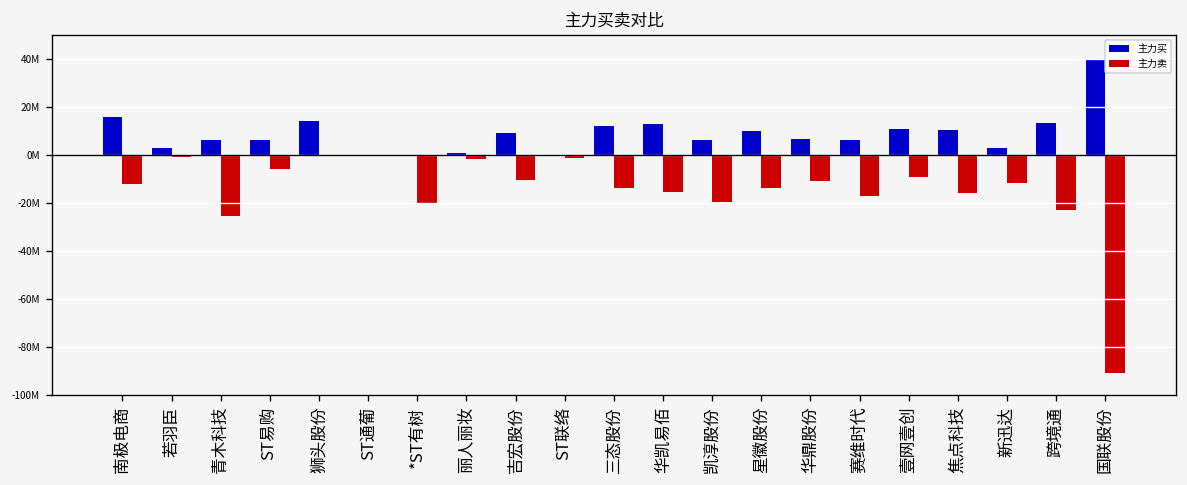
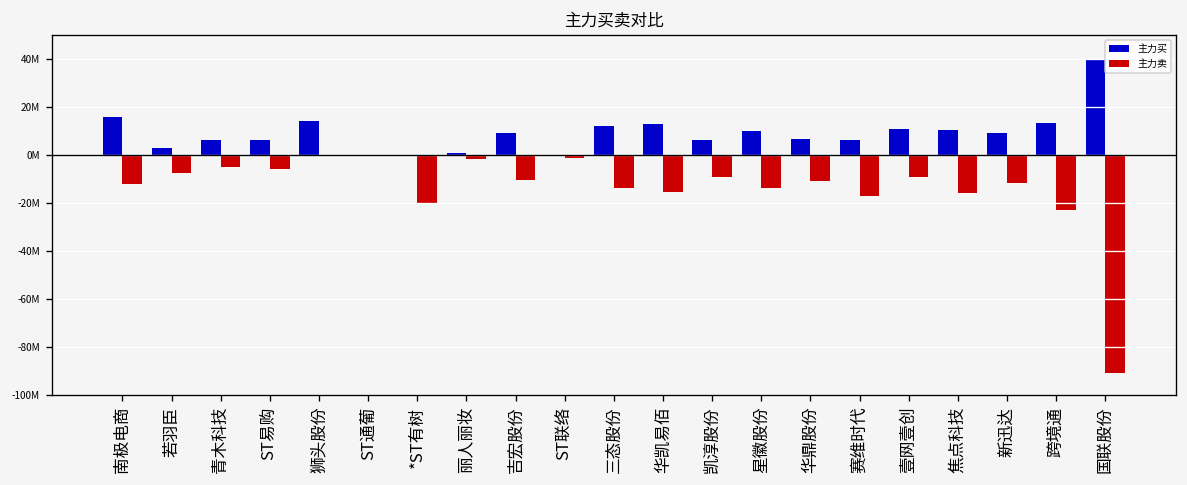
主力卖, 若羽臣: -1000000 -> -8000000
主力卖, 青木科技: -26000000 -> -5000000
主力卖, 凯淳股份: -20000000 -> -9000000
主力买, 新迅达: 3000000 -> 9000000
